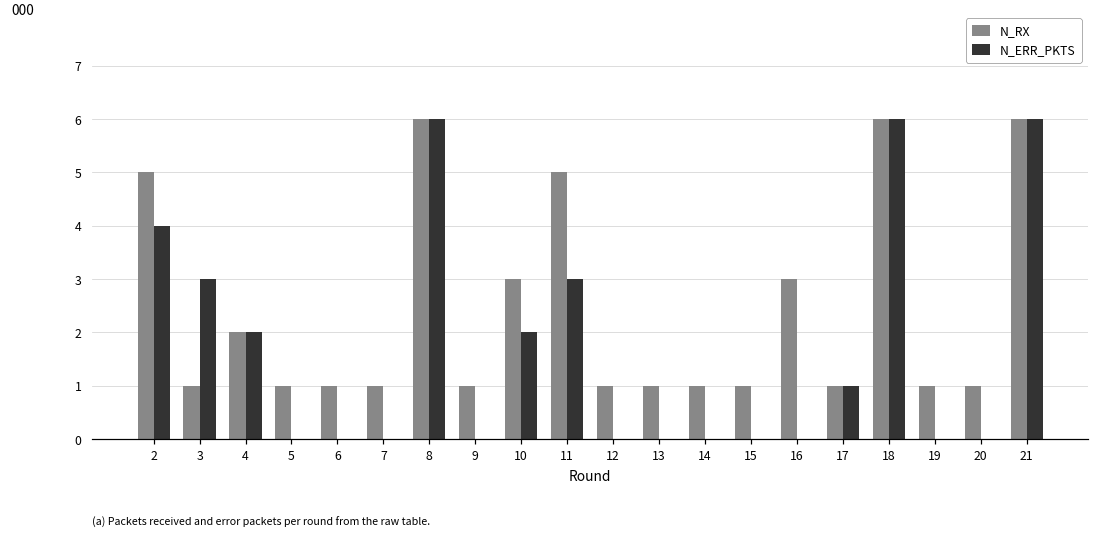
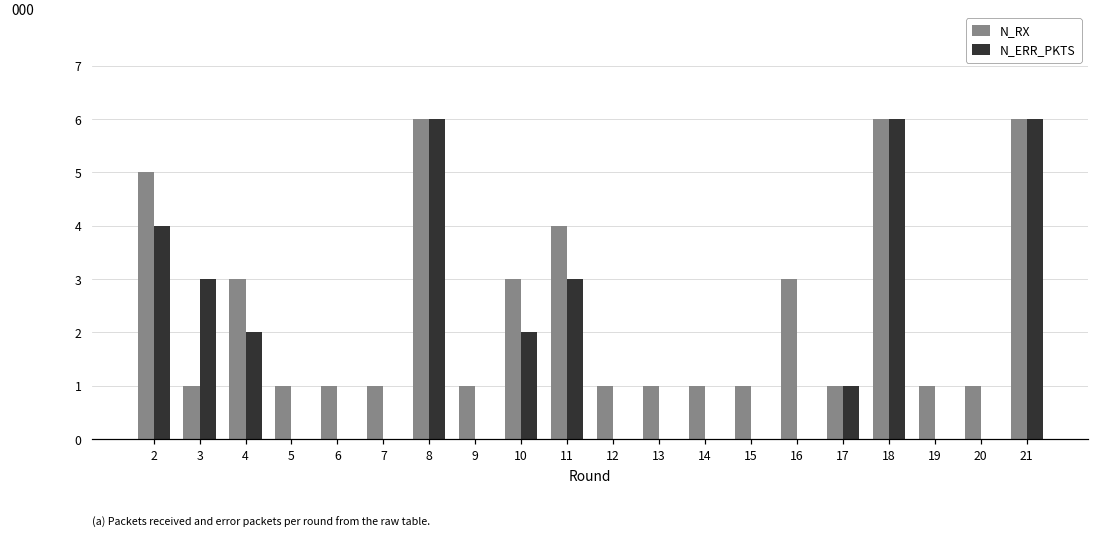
N_RX, 4: 2 -> 3
N_RX, 11: 5 -> 4
